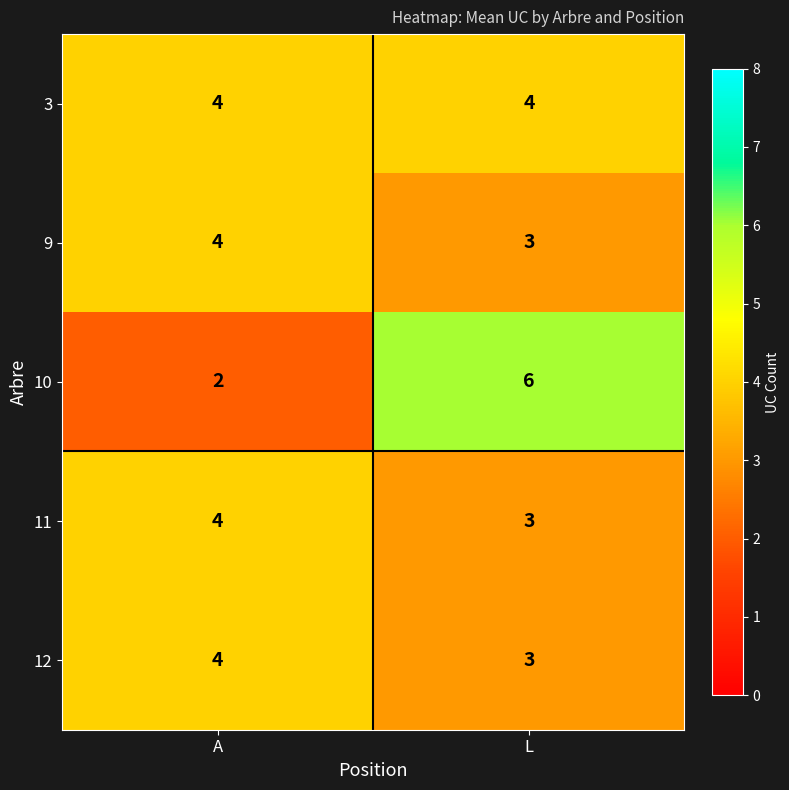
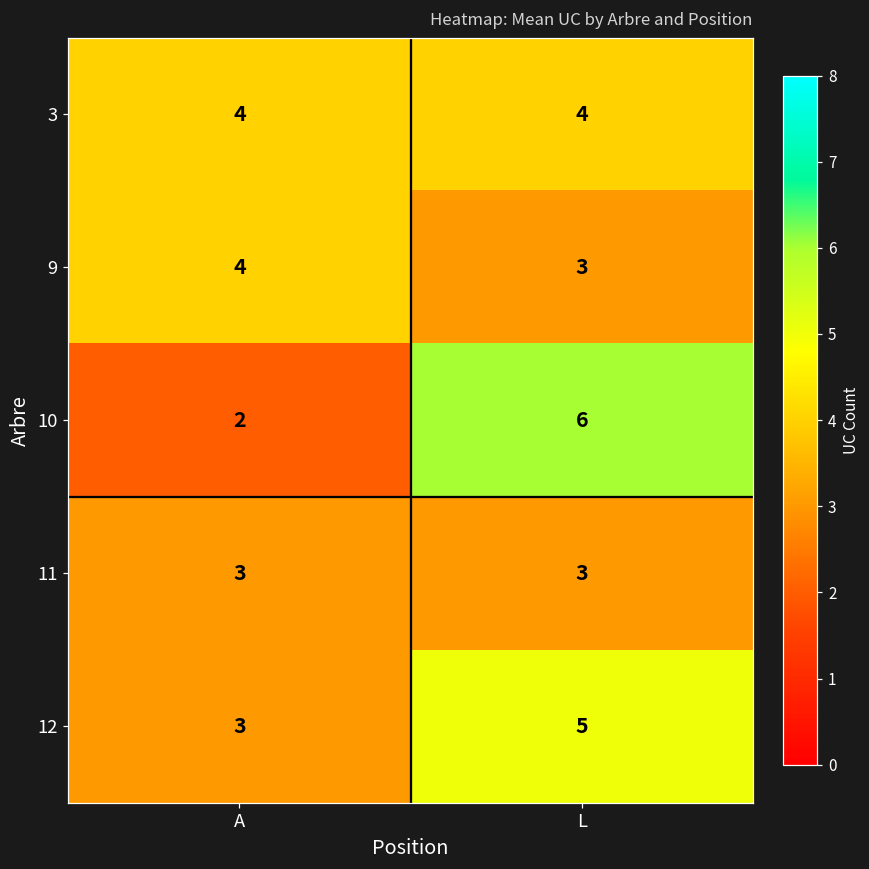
11, A: 4 -> 3
12, A: 4 -> 3
12, L: 3 -> 5
